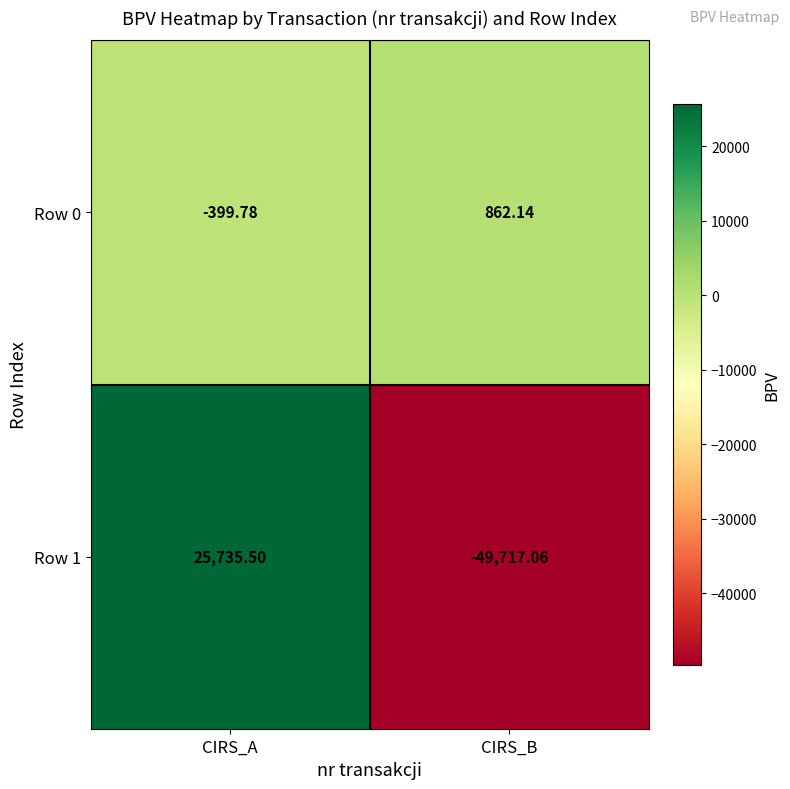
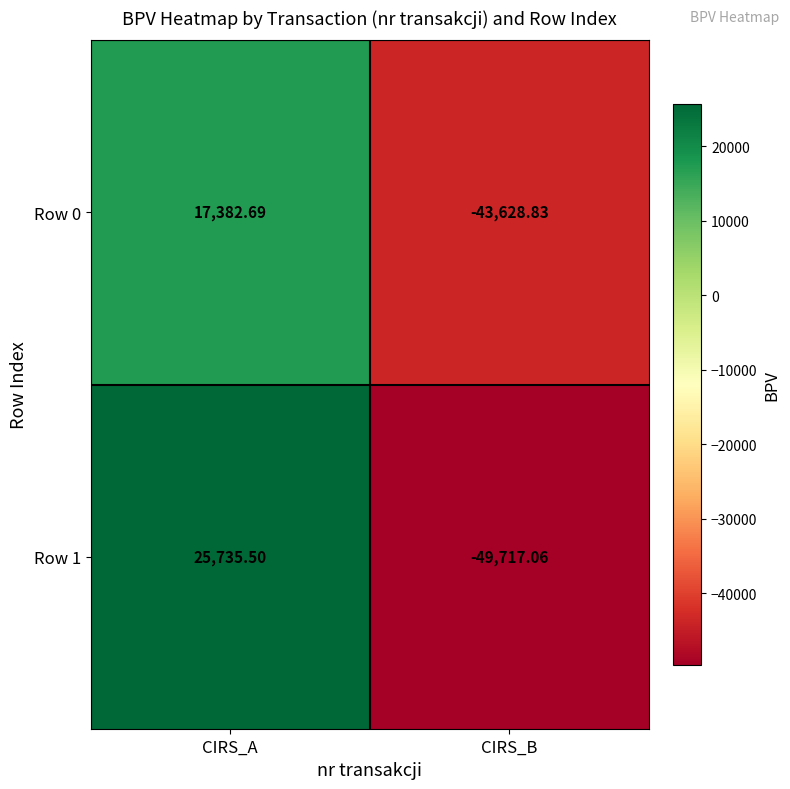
Row 0, CIRS_A: -399.78 -> 17,382.69
Row 0, CIRS_B: 862.14 -> -43,628.83
